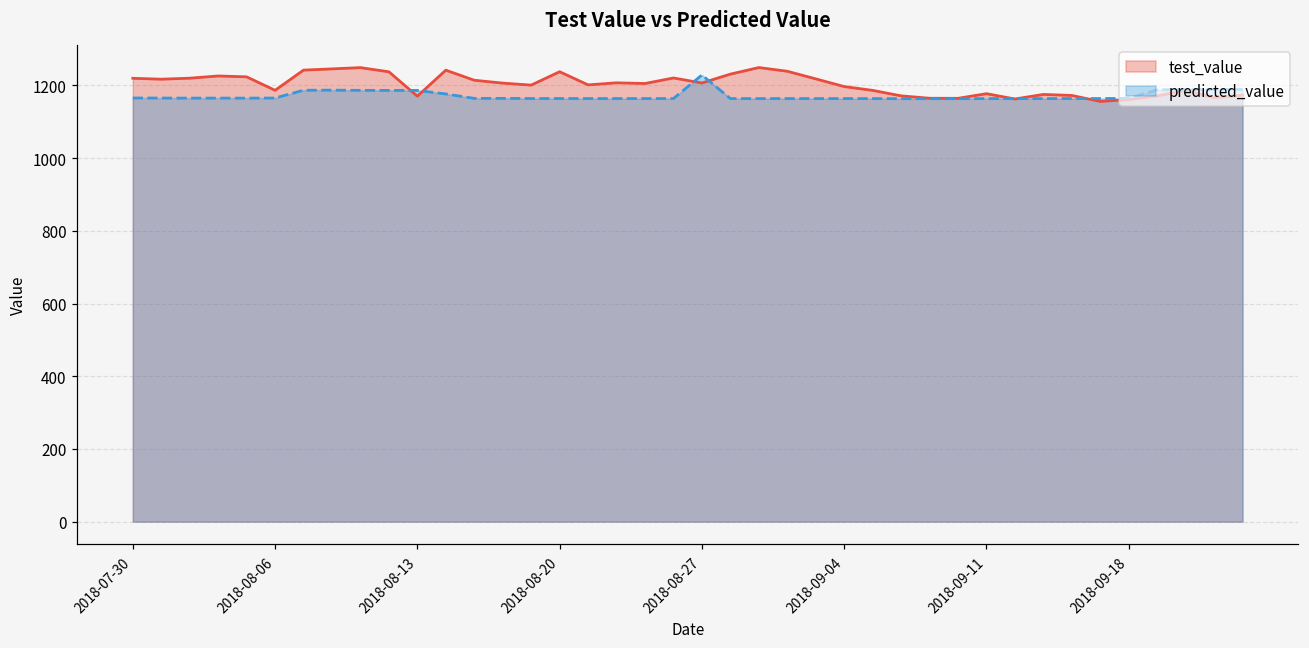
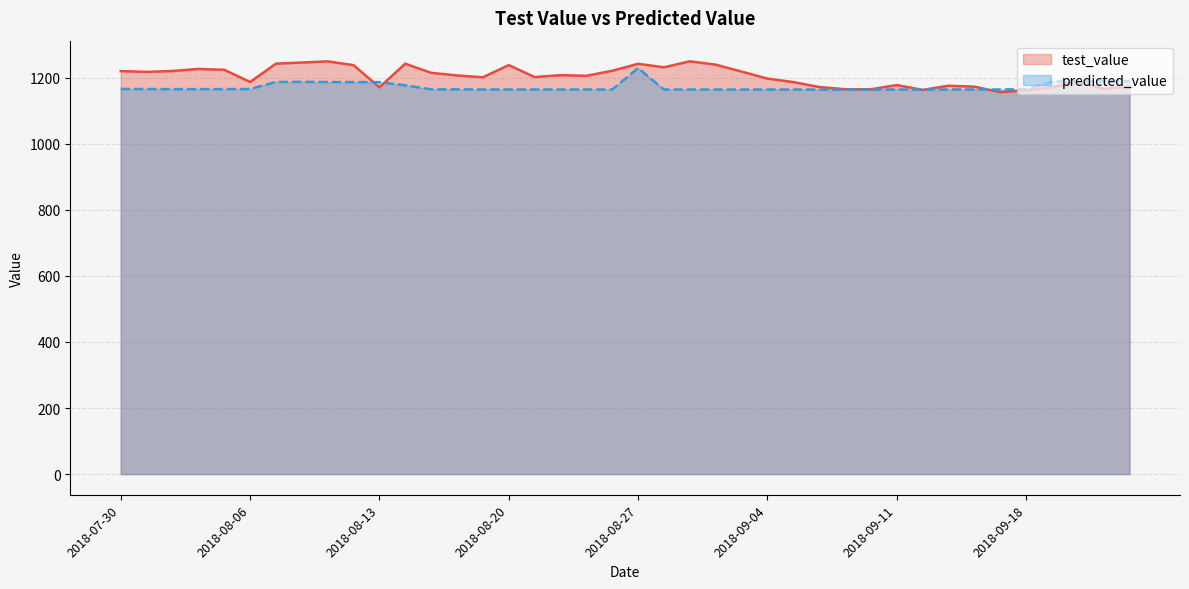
test_value, 2018-08-27: 1210 -> 1240
